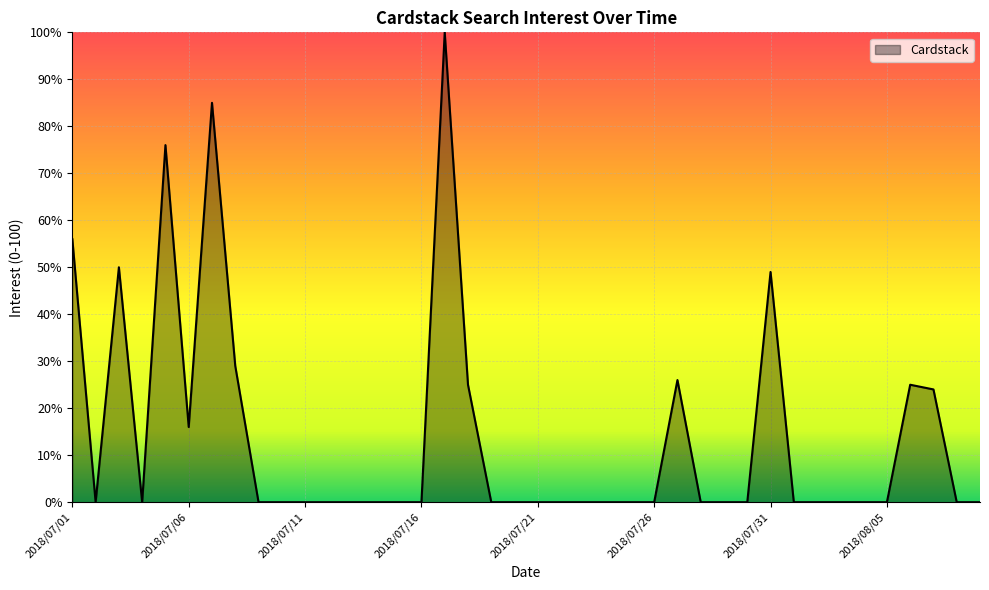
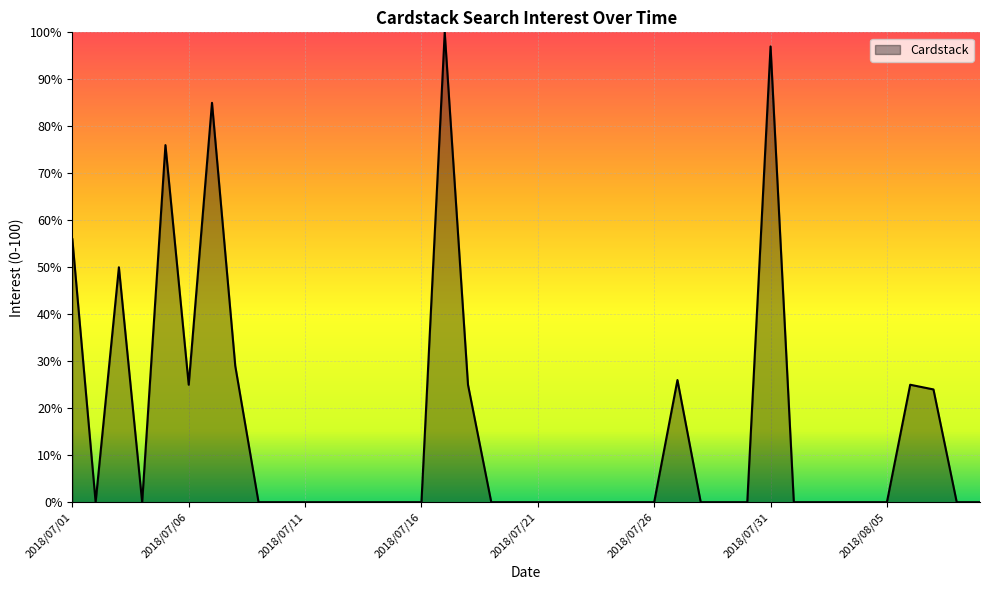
2018/07/06: 16% -> 25%
2018/07/31: 49% -> 97%
